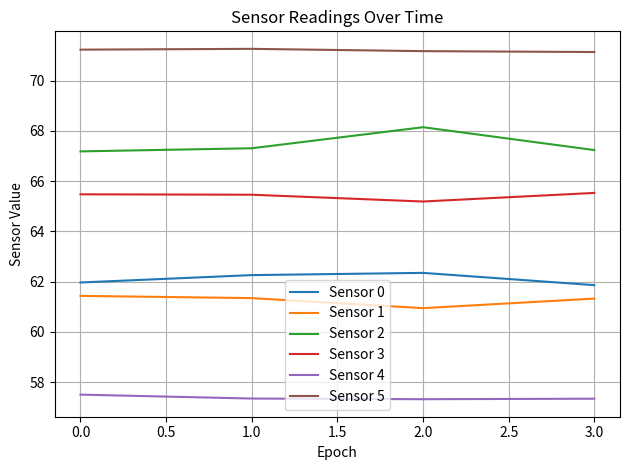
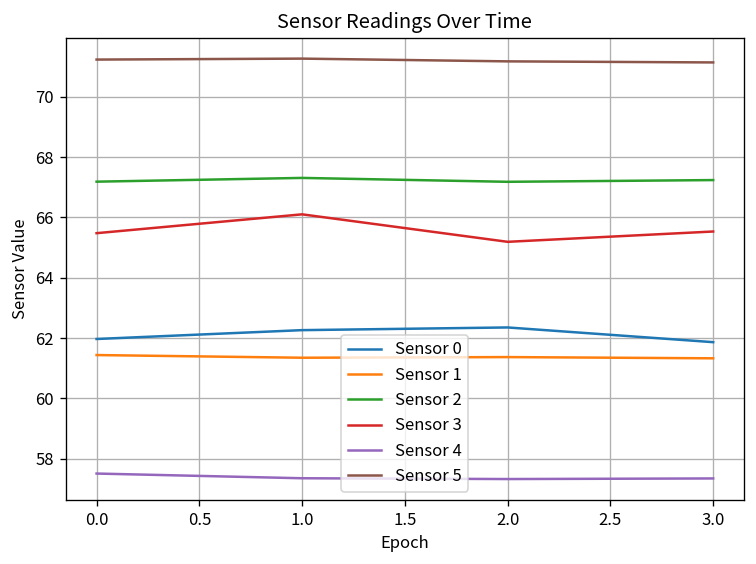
Sensor 3, 1.0: 65.5 -> 66.1
Sensor 1, 2.0: 60.9 -> 61.4
Sensor 2, 2.0: 68.1 -> 67.2
